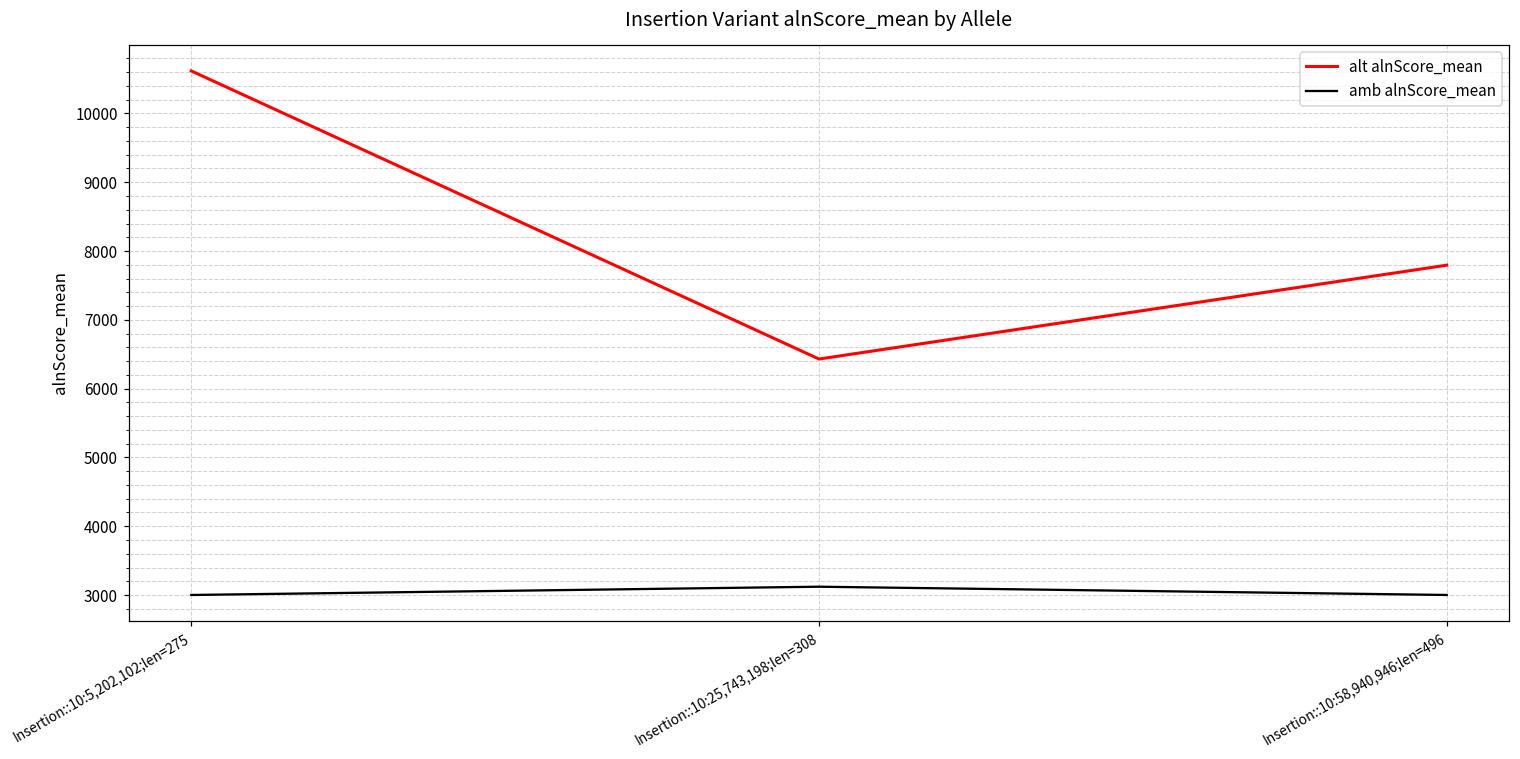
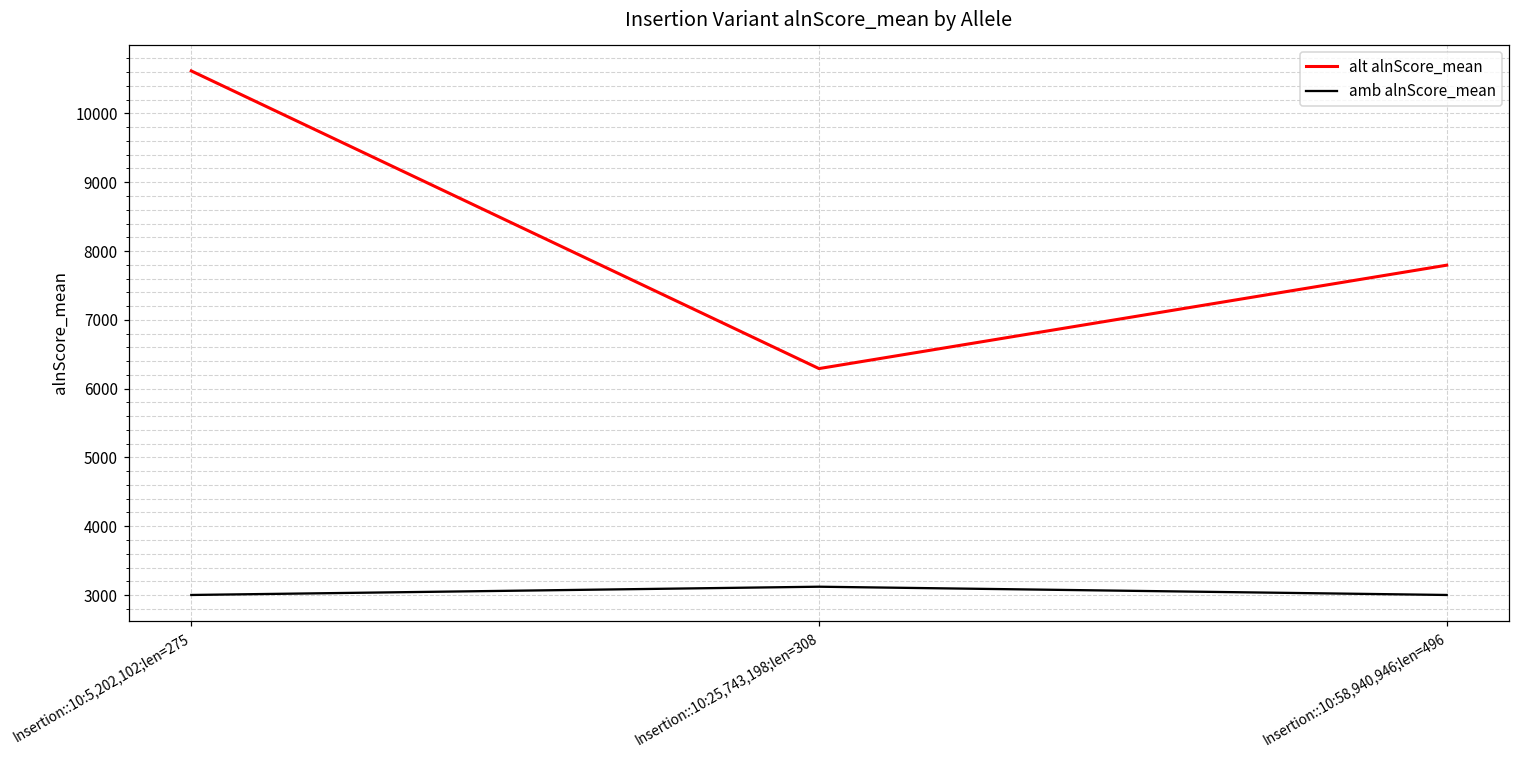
alt alnScore_mean, Insertion::10:25,743,198;len=308: 6400 -> 6300
